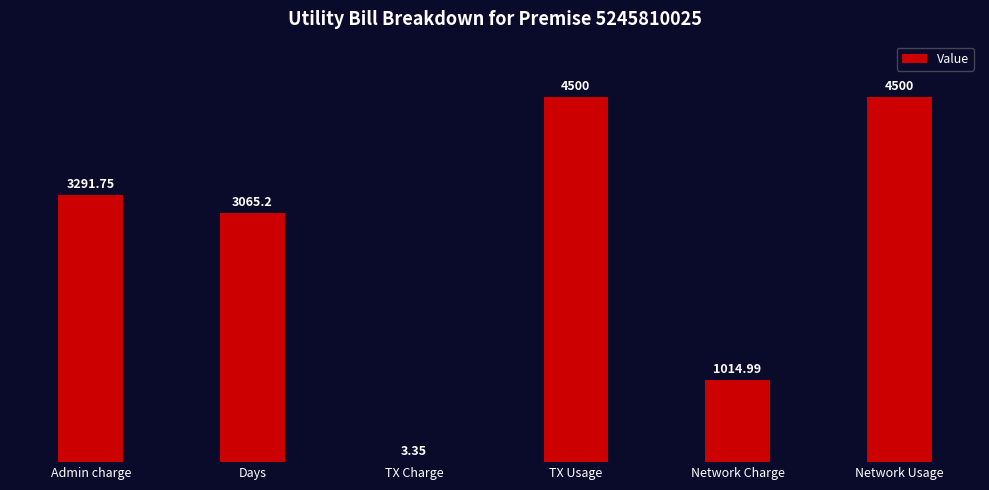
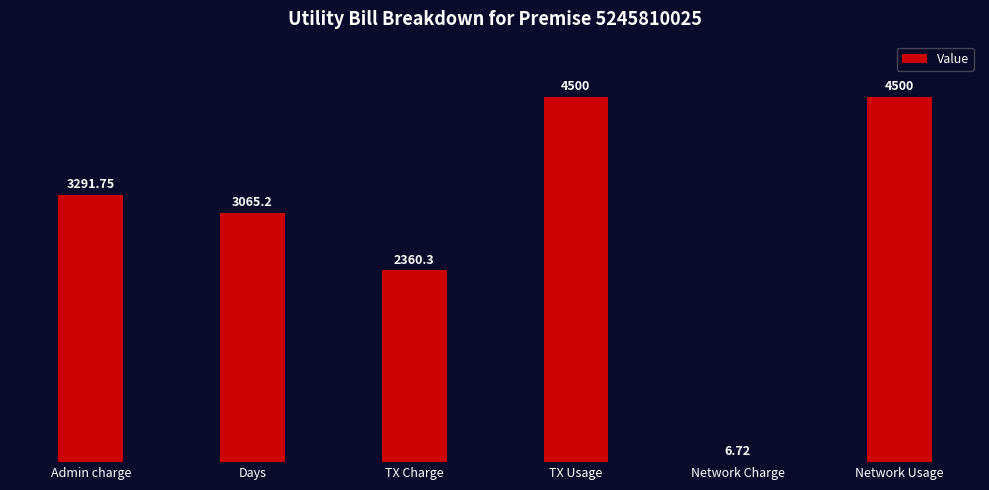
TX Charge: 3.35 -> 2360.3
Network Charge: 1014.99 -> 6.72
